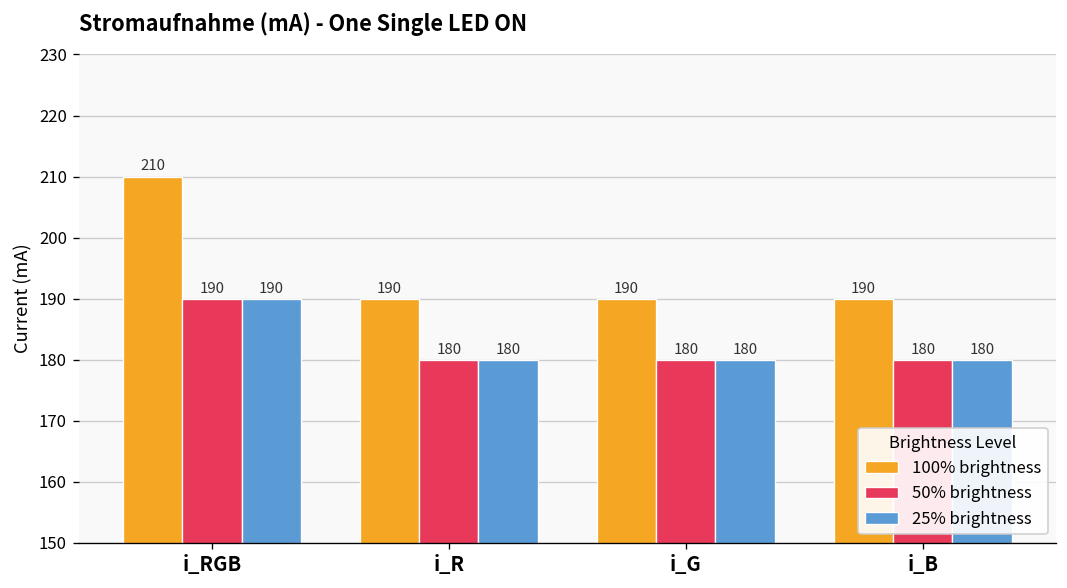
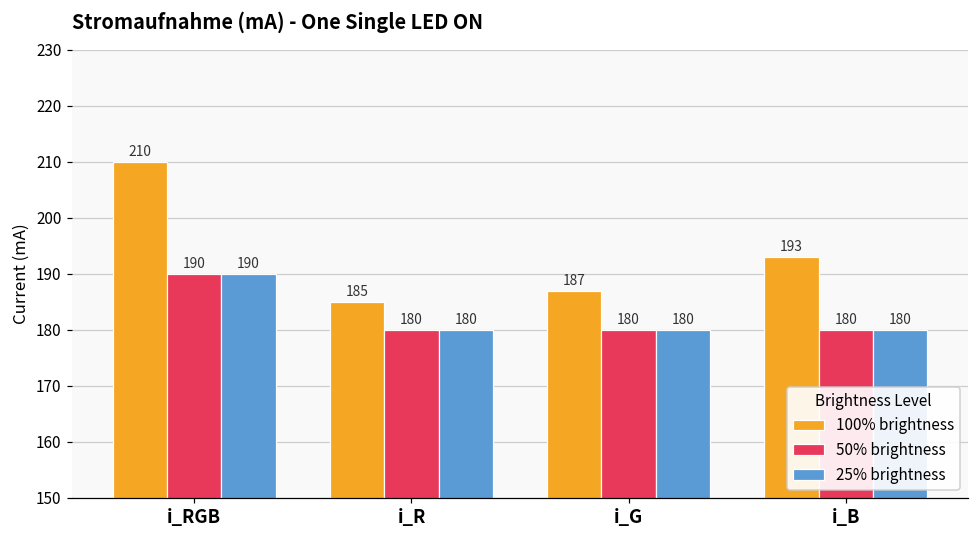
100% brightness, i_R: 190 -> 185
100% brightness, i_G: 190 -> 187
100% brightness, i_B: 190 -> 193
